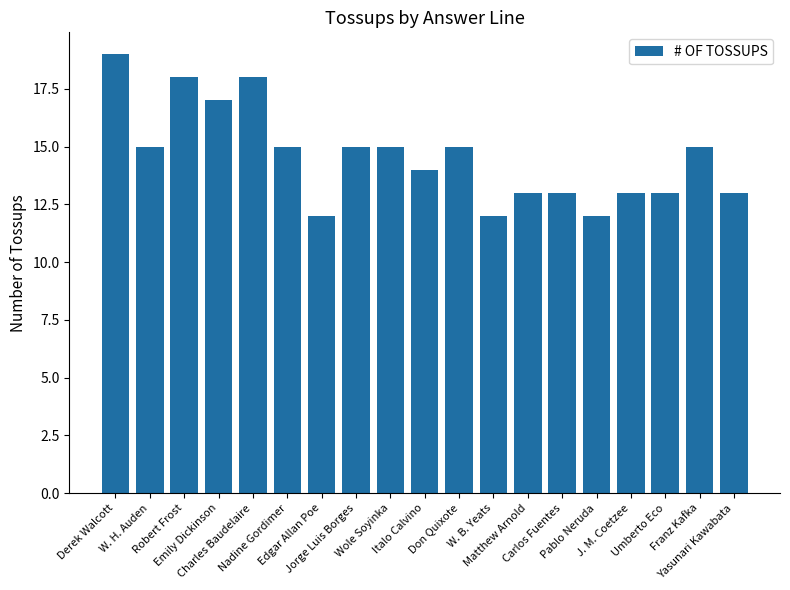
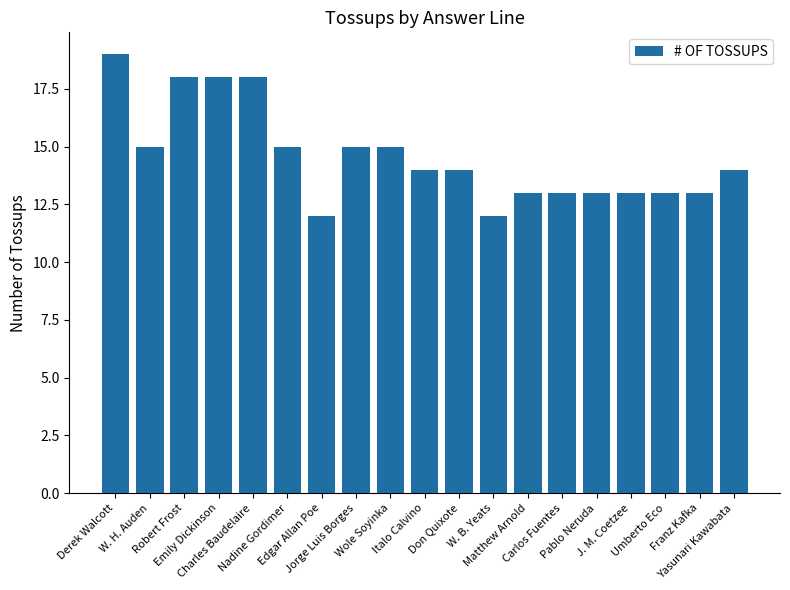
Emily Dickinson: 17 -> 18
Don Quixote: 15 -> 14
Pablo Neruda: 12 -> 13
Franz Kafka: 15 -> 13
Yasunari Kawabata: 13 -> 14
